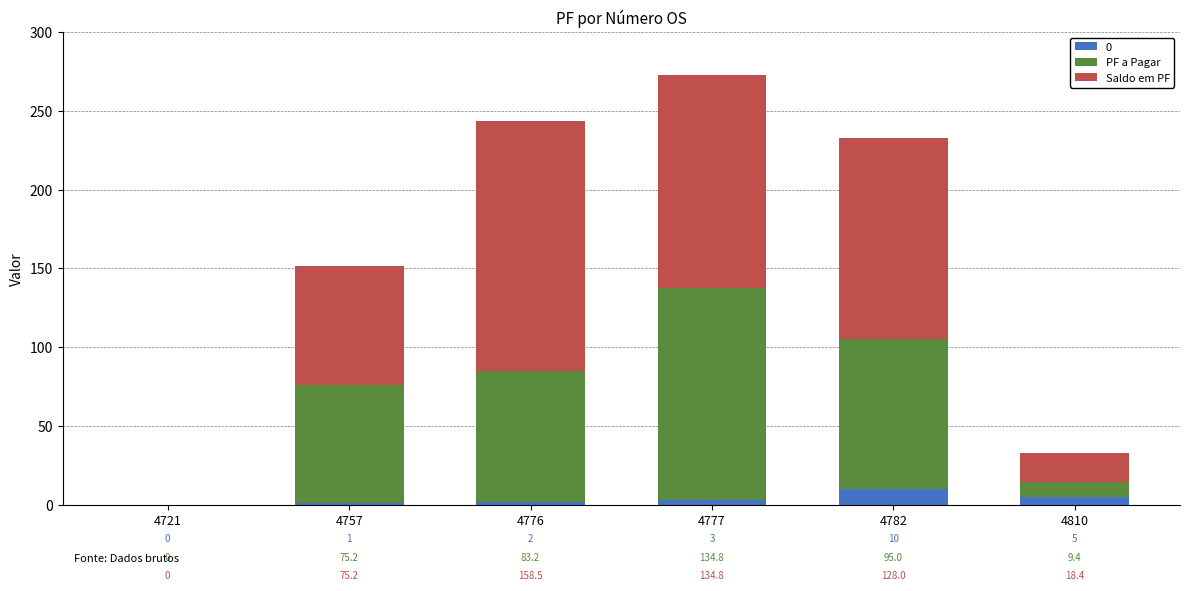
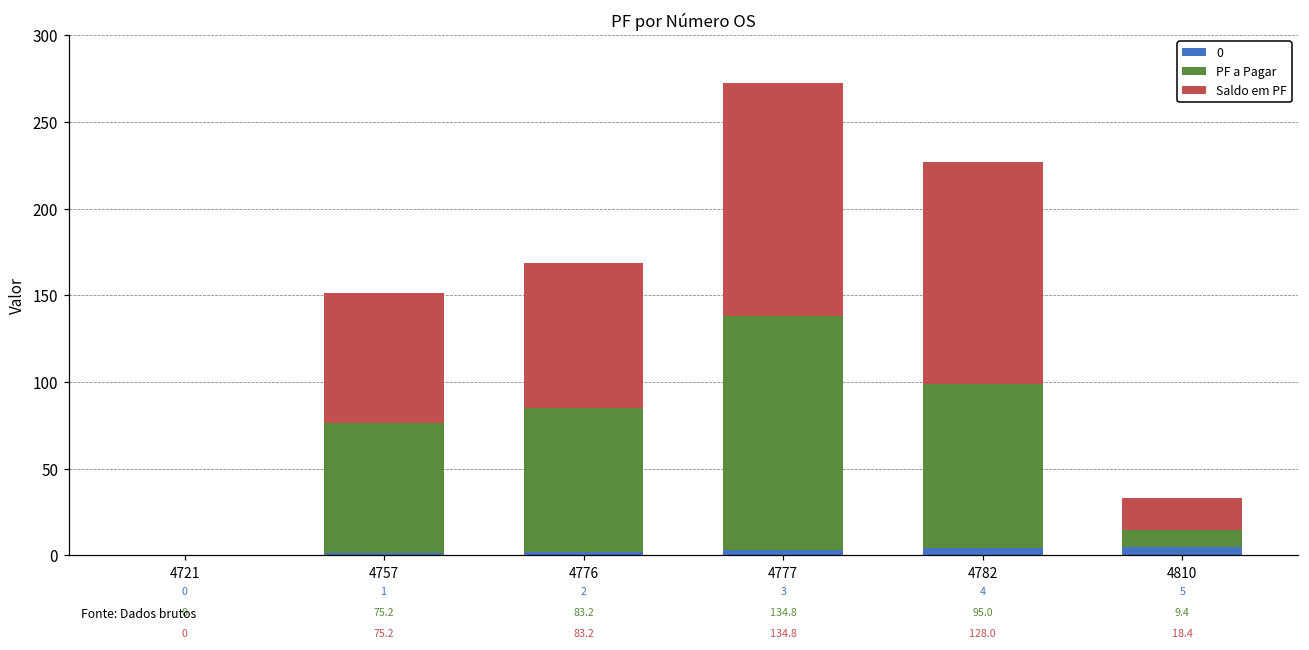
Saldo em PF, 4776: 158.5 -> 83.2
0, 4782: 10 -> 4
